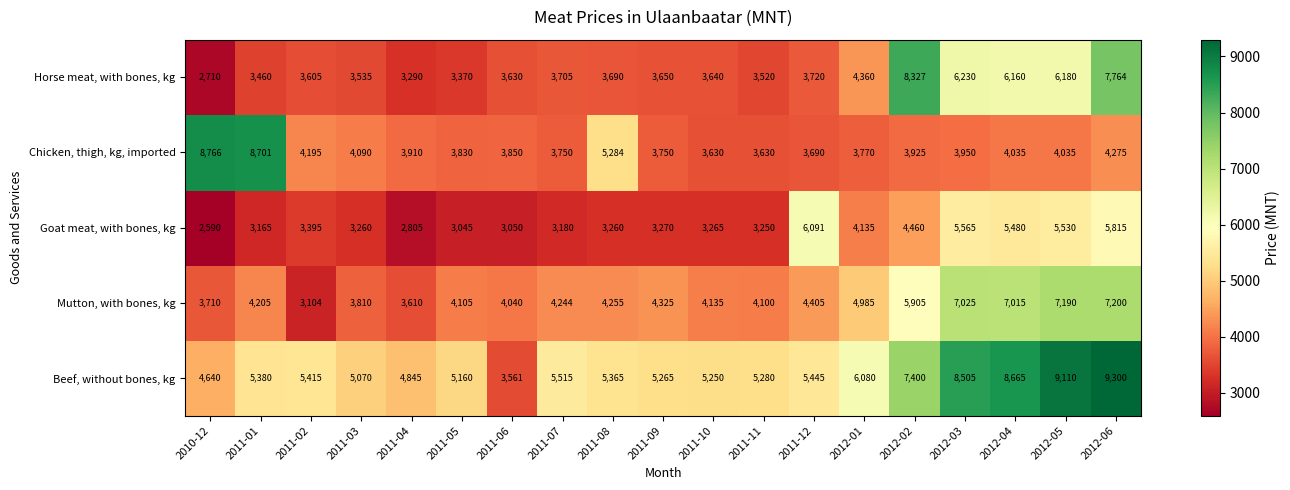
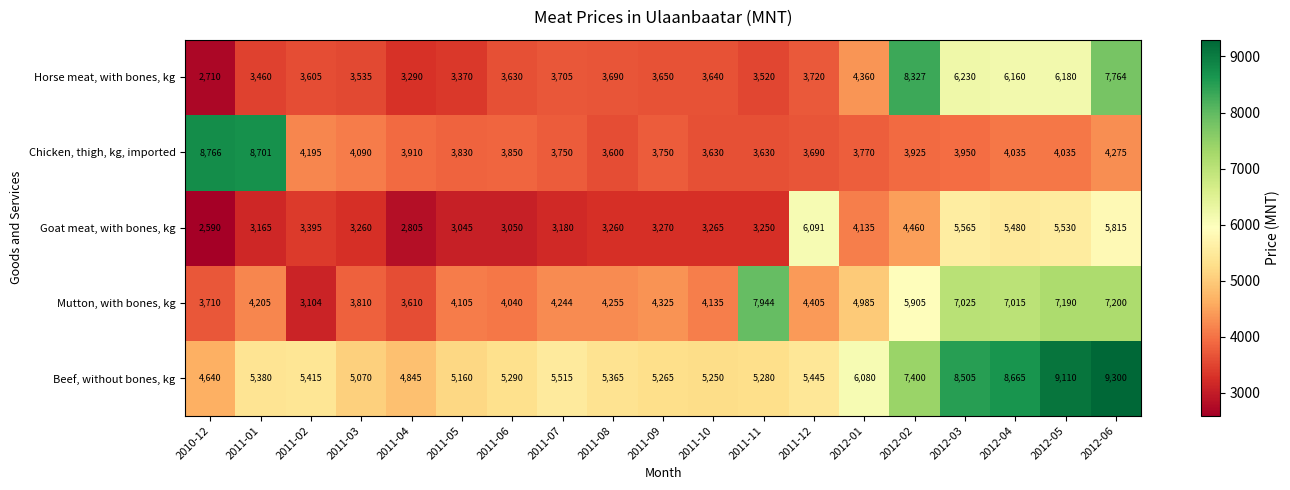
Chicken, thigh, kg, imported, 2011-08: 5,284 -> 3,600
Mutton, with bones, kg, 2011-11: 4,100 -> 7,944
Beef, without bones, kg, 2011-06: 3,561 -> 5,290
